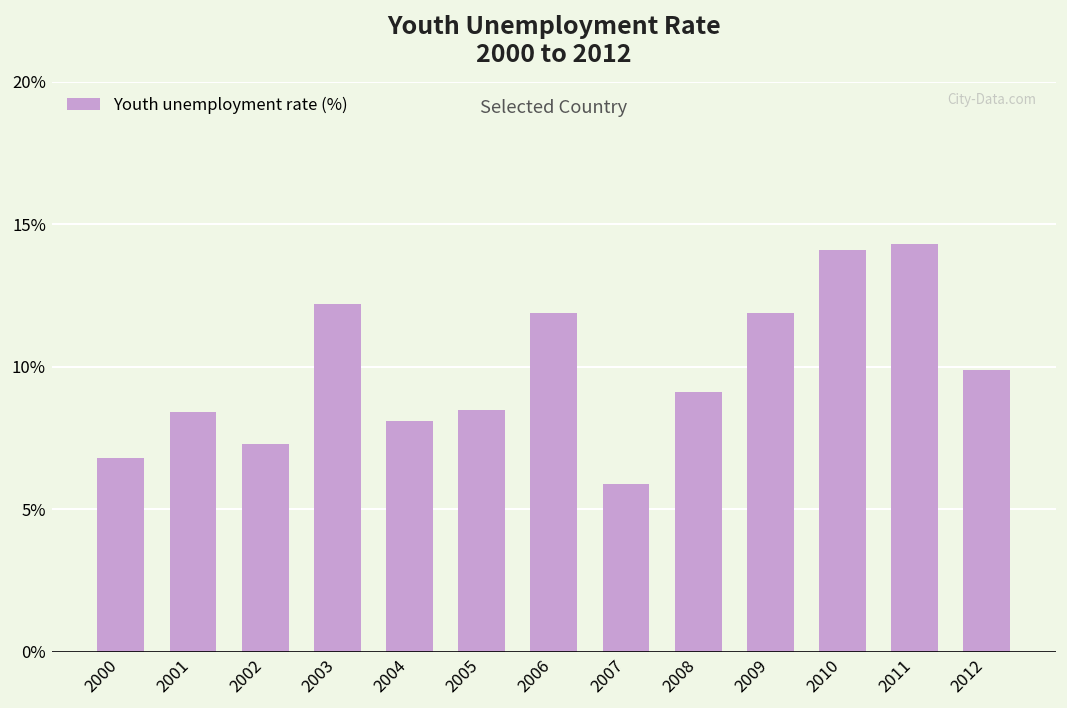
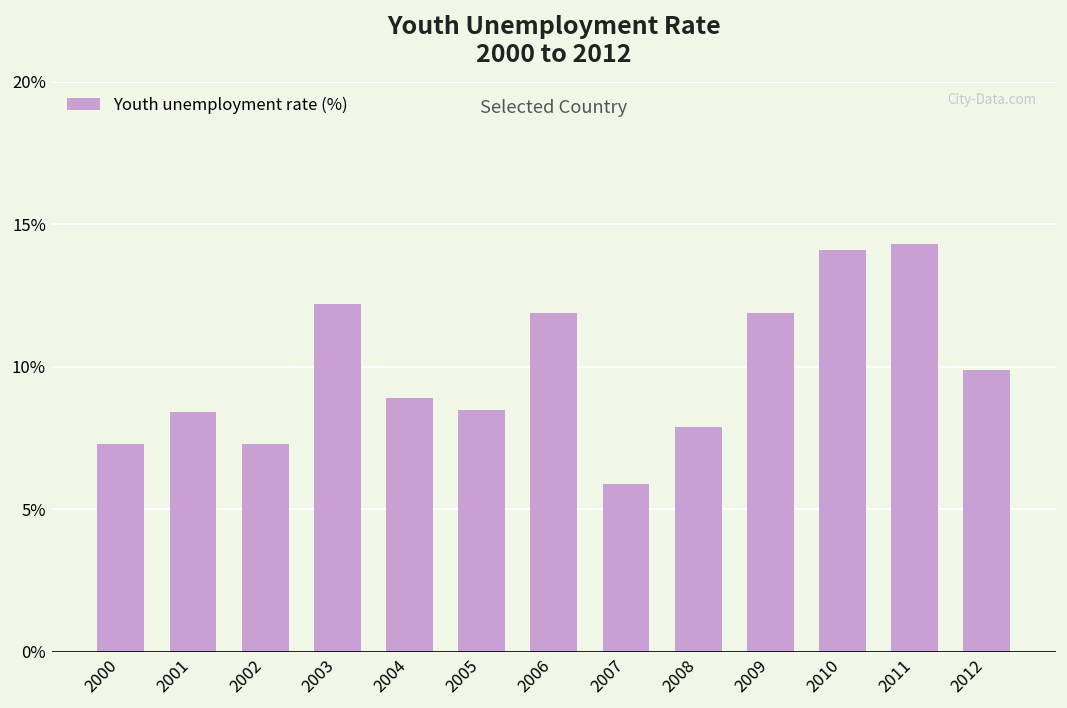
2000: 6.8% -> 7.3%
2004: 8.1% -> 8.9%
2008: 9.1% -> 7.9%
